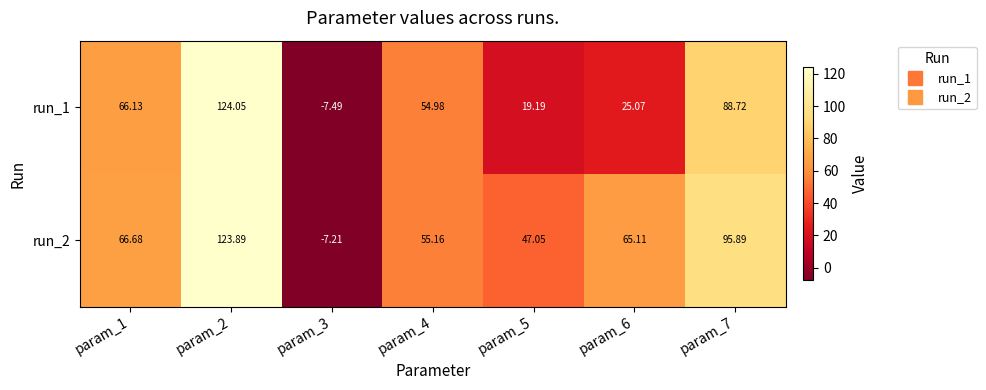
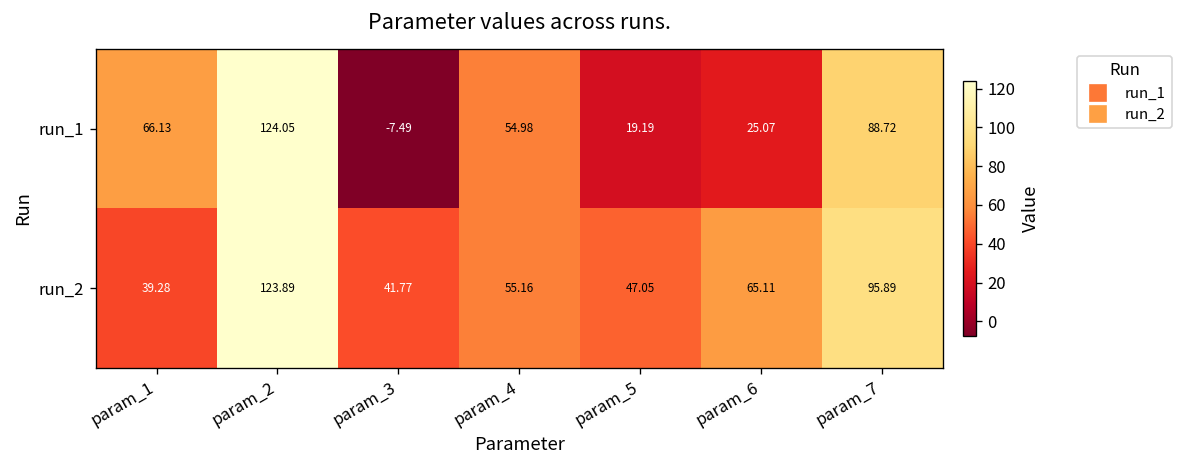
run_2, param_1: 66.68 -> 39.28
run_2, param_3: -7.21 -> 41.77
